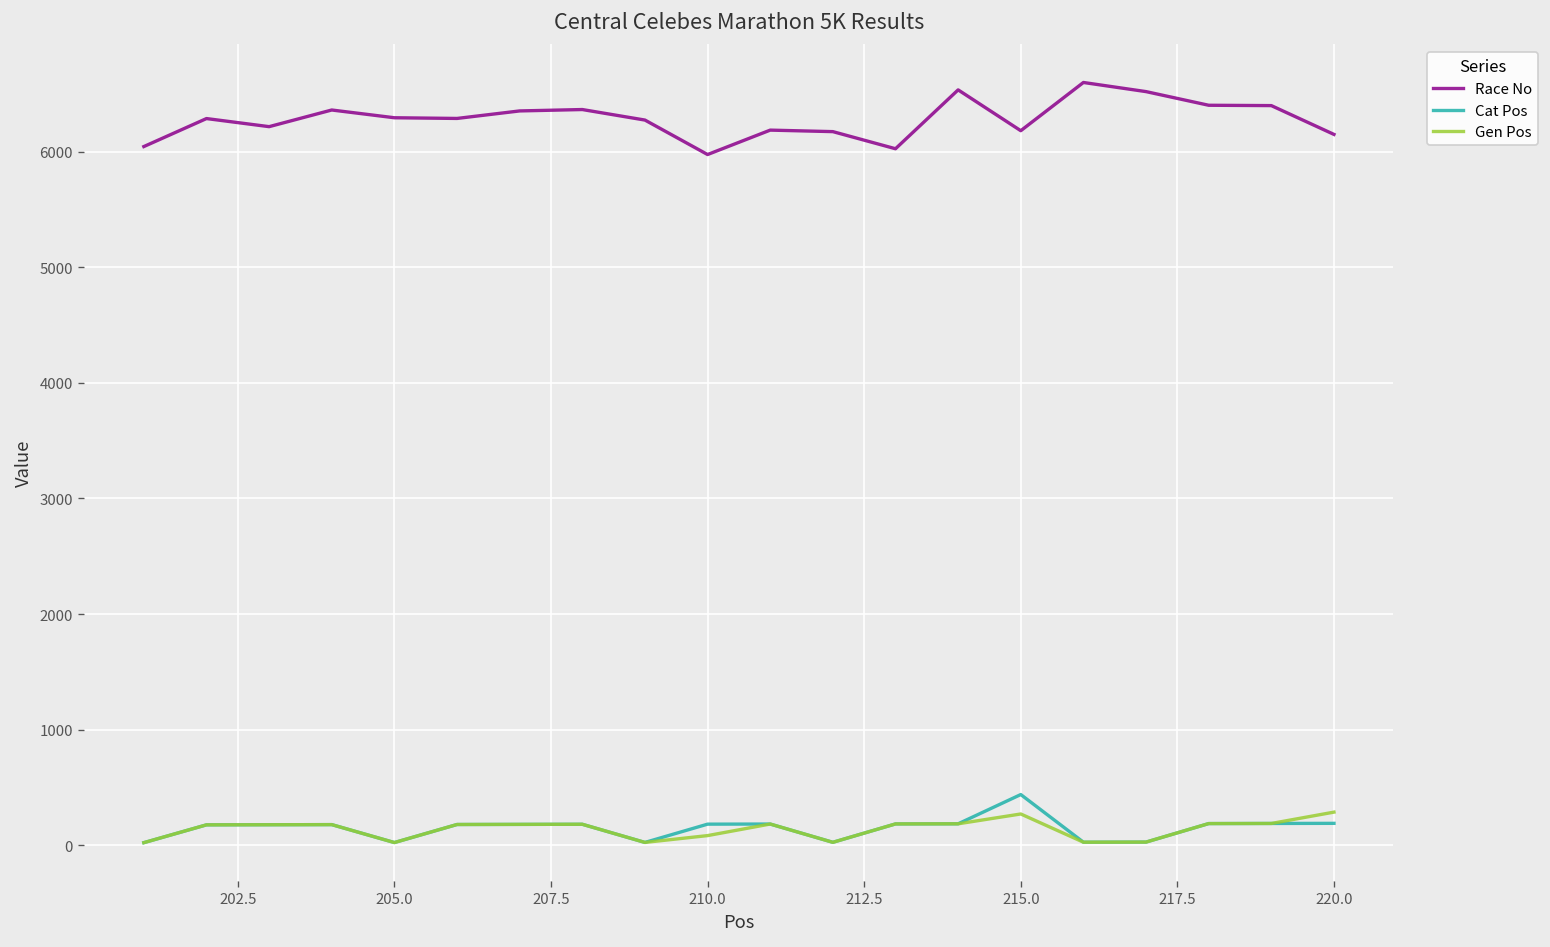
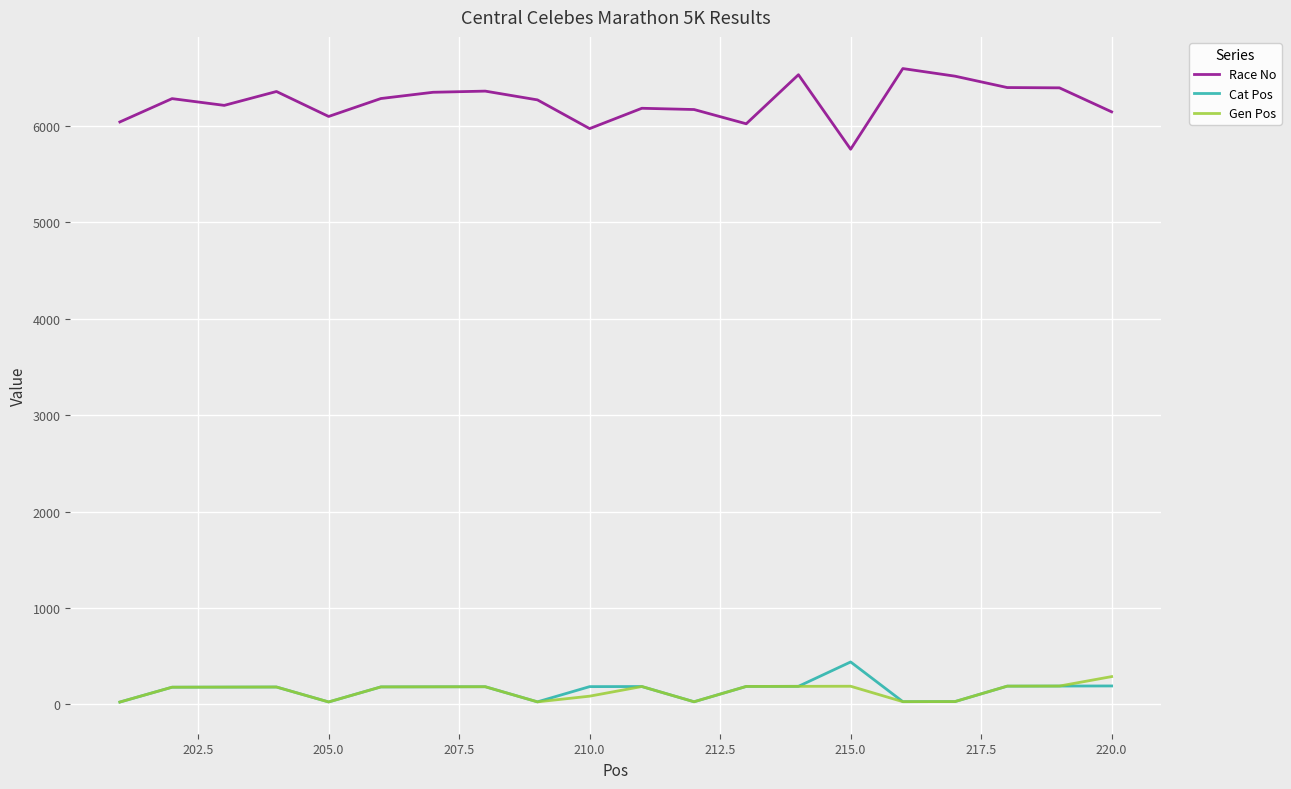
Race No, 205.0: 6300 -> 6100
Race No, 215.0: 6200 -> 5800
Gen Pos, 215.0: 300 -> 200
